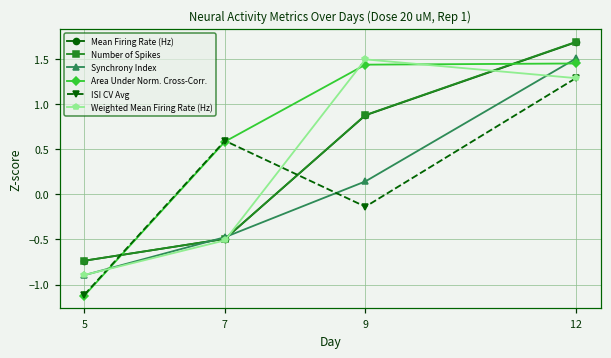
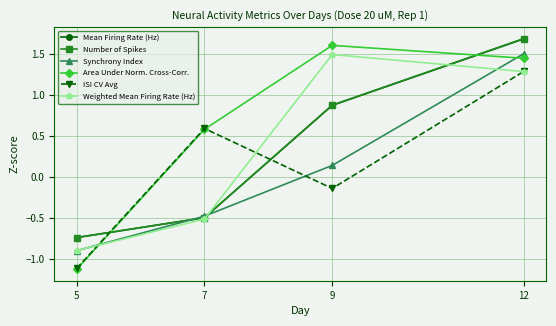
Area Under Norm. Cross-Corr., 9: 1.4 -> 1.6
